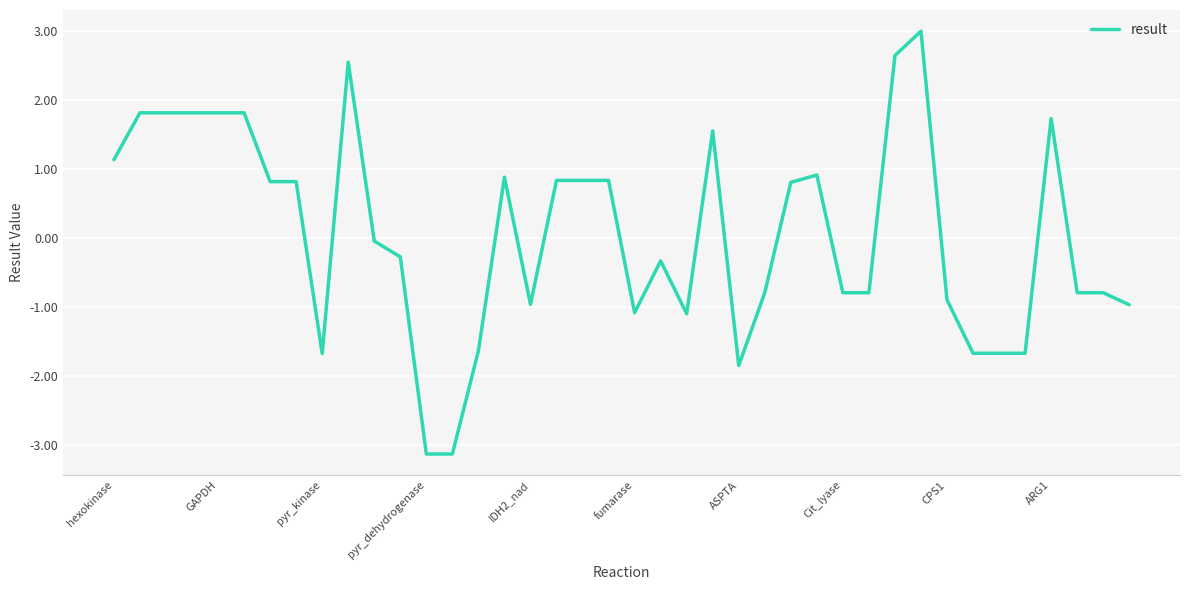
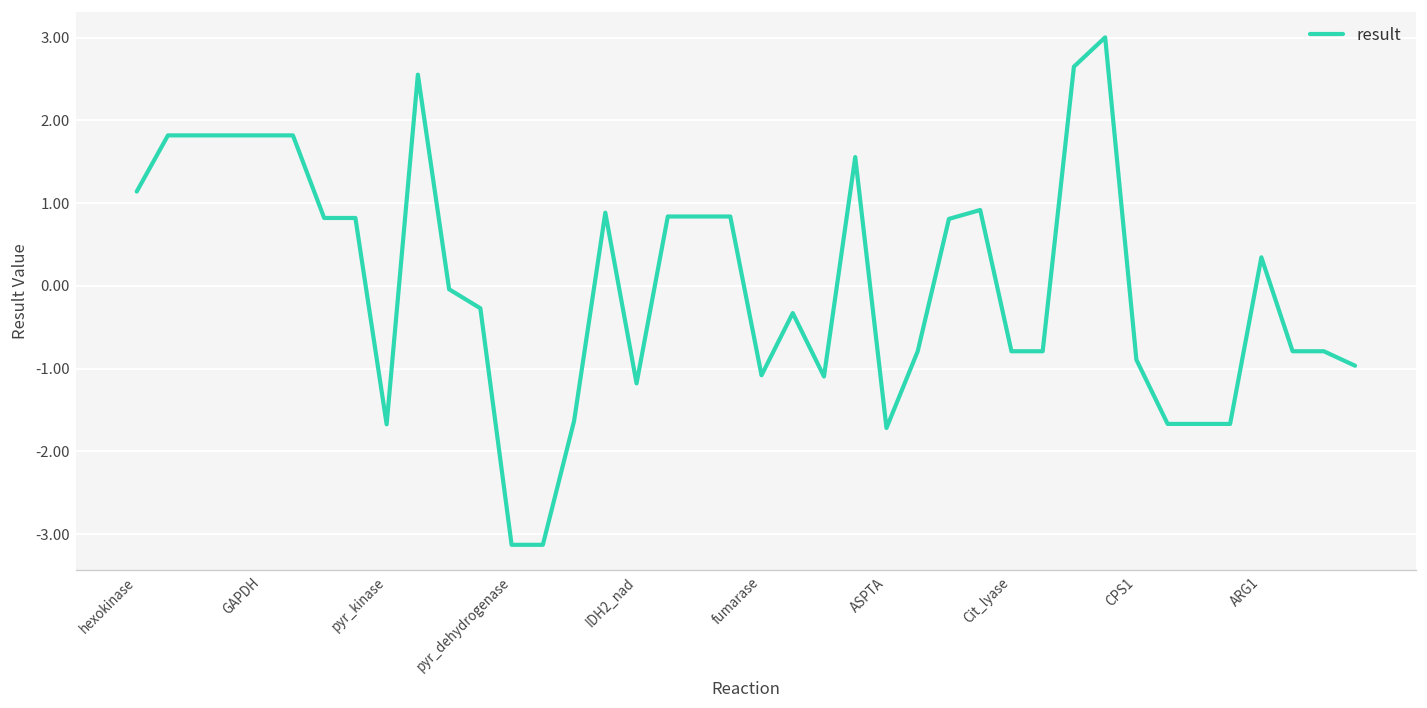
IDH2_nad: -1.0 -> -1.2
ASPTA: -1.8 -> -1.7
ARG1: 1.7 -> 0.3
